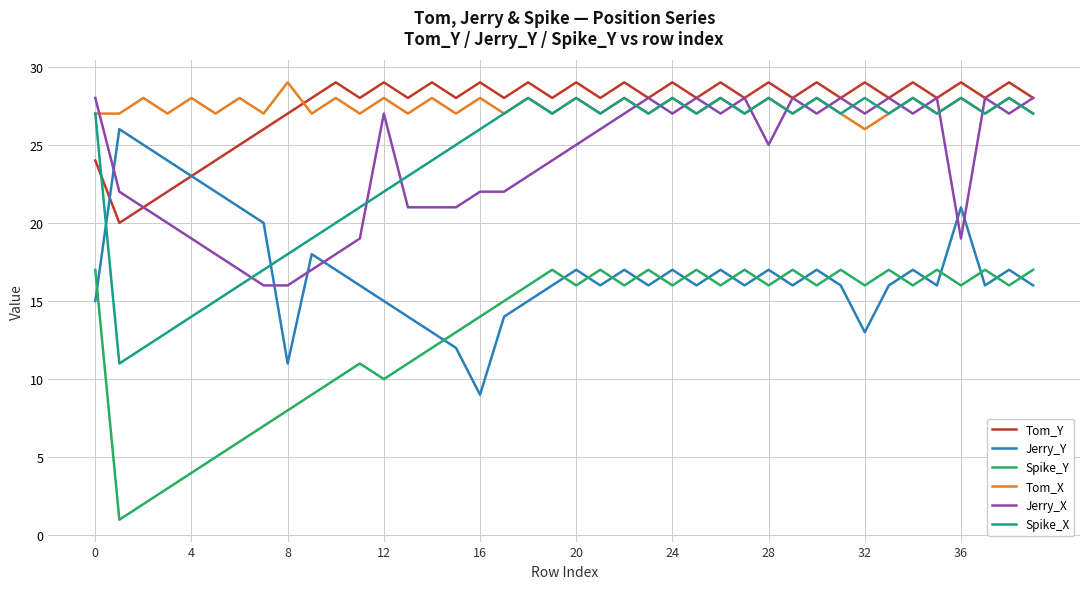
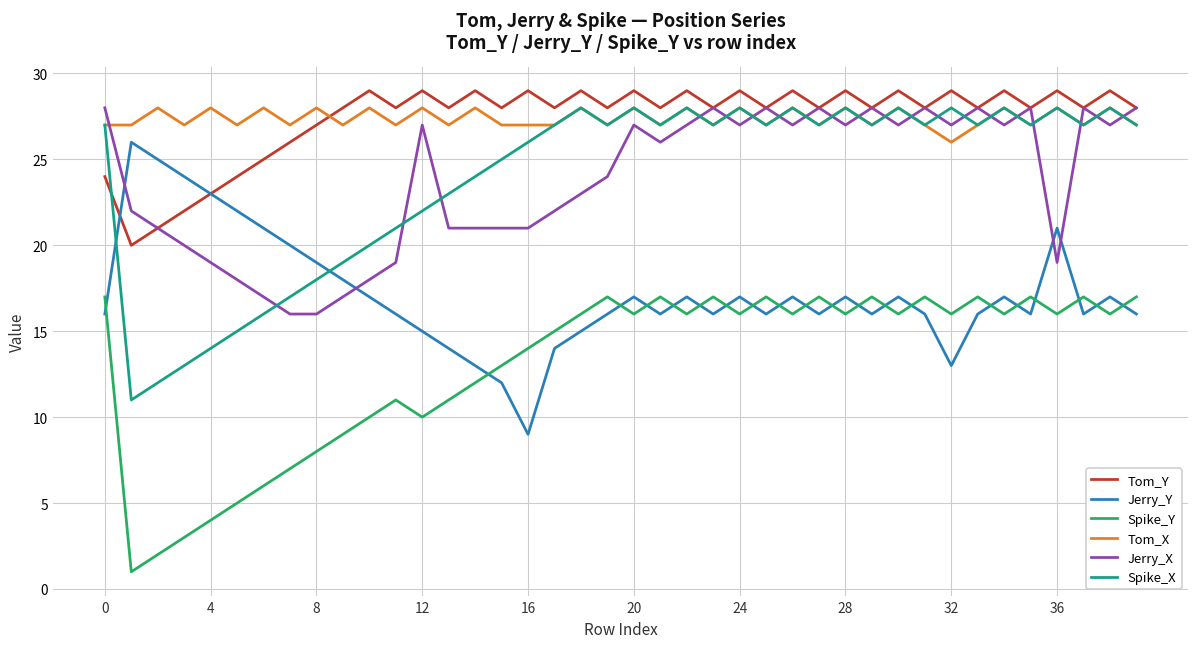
Jerry_Y, 0: 15 -> 16
Jerry_Y, 8: 11 -> 19
Tom_X, 8: 29 -> 28
Tom_X, 16: 28 -> 27
Jerry_X, 16: 22 -> 21
Jerry_X, 20: 25 -> 27
Jerry_X, 28: 25 -> 27
